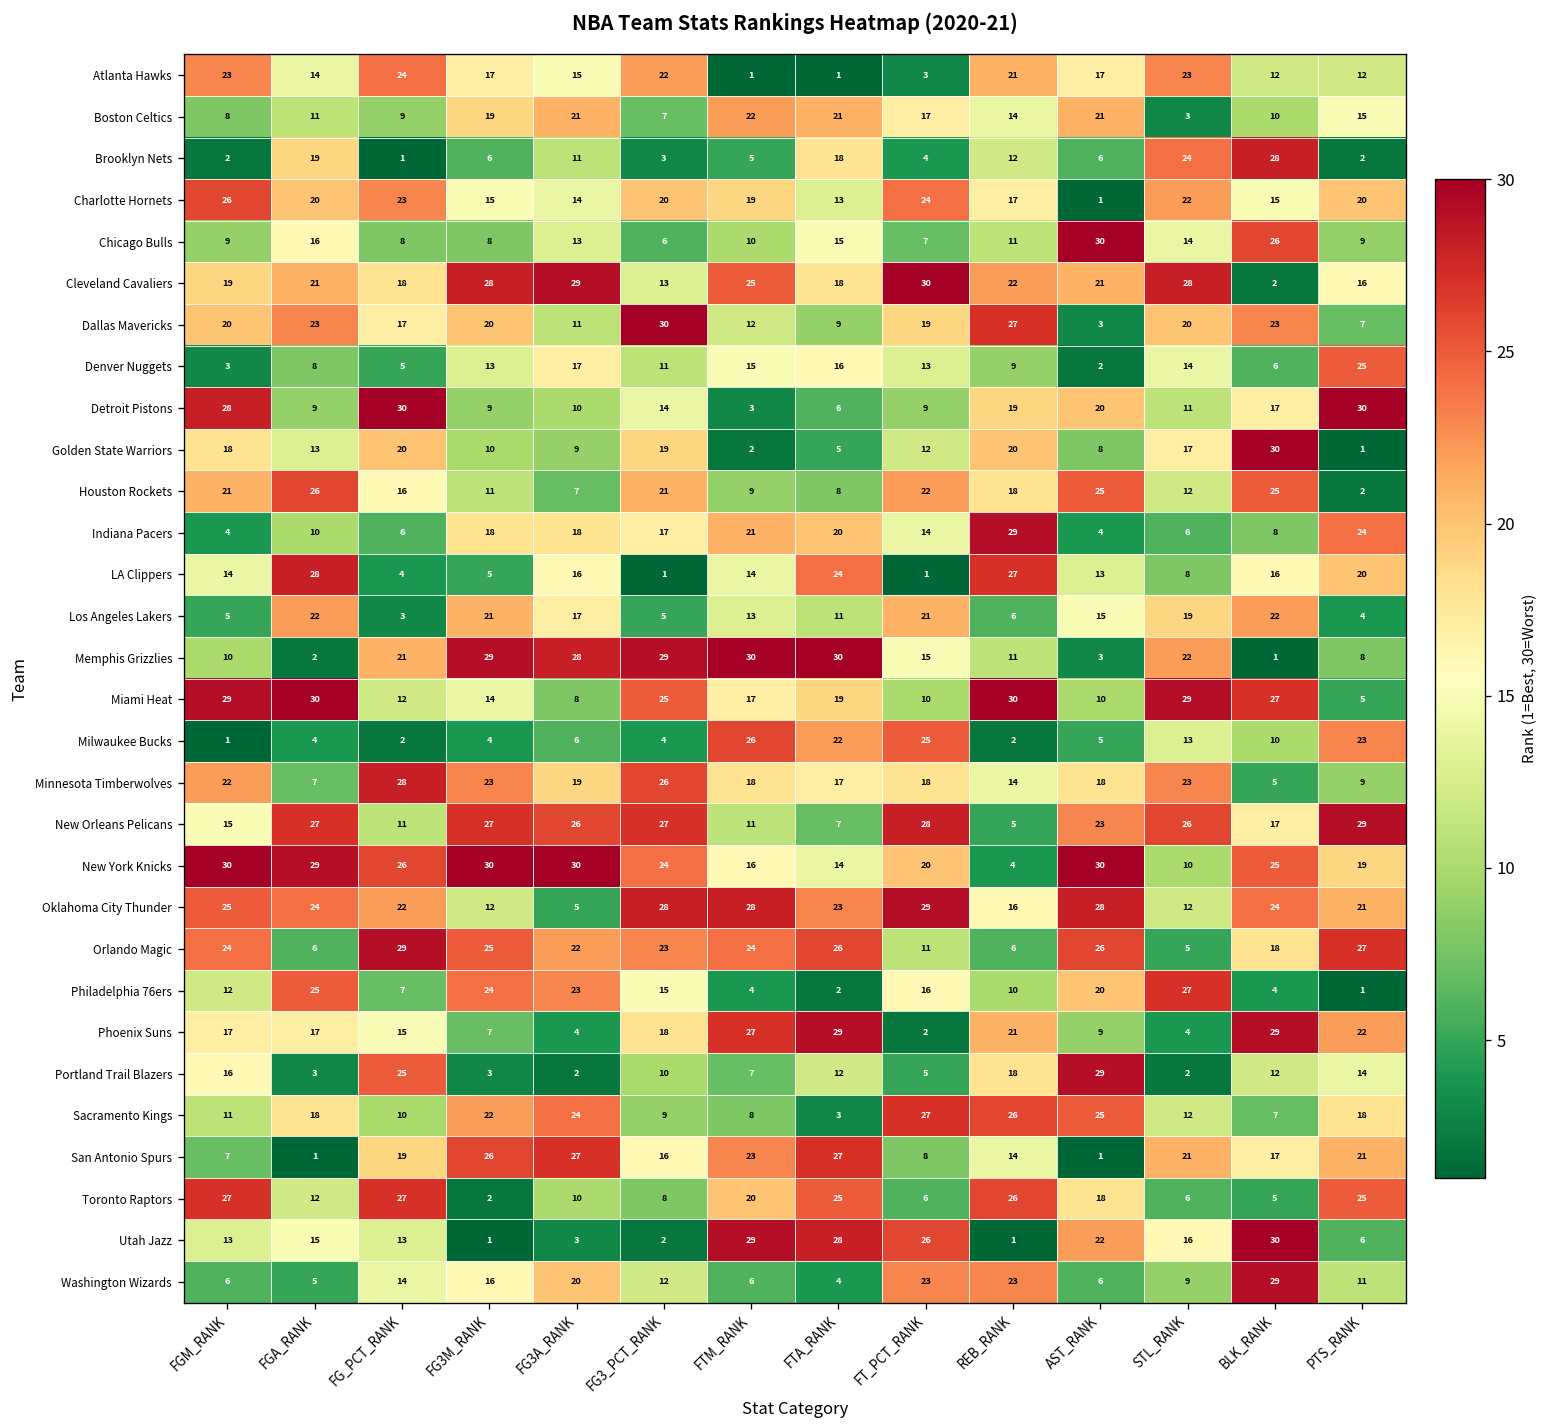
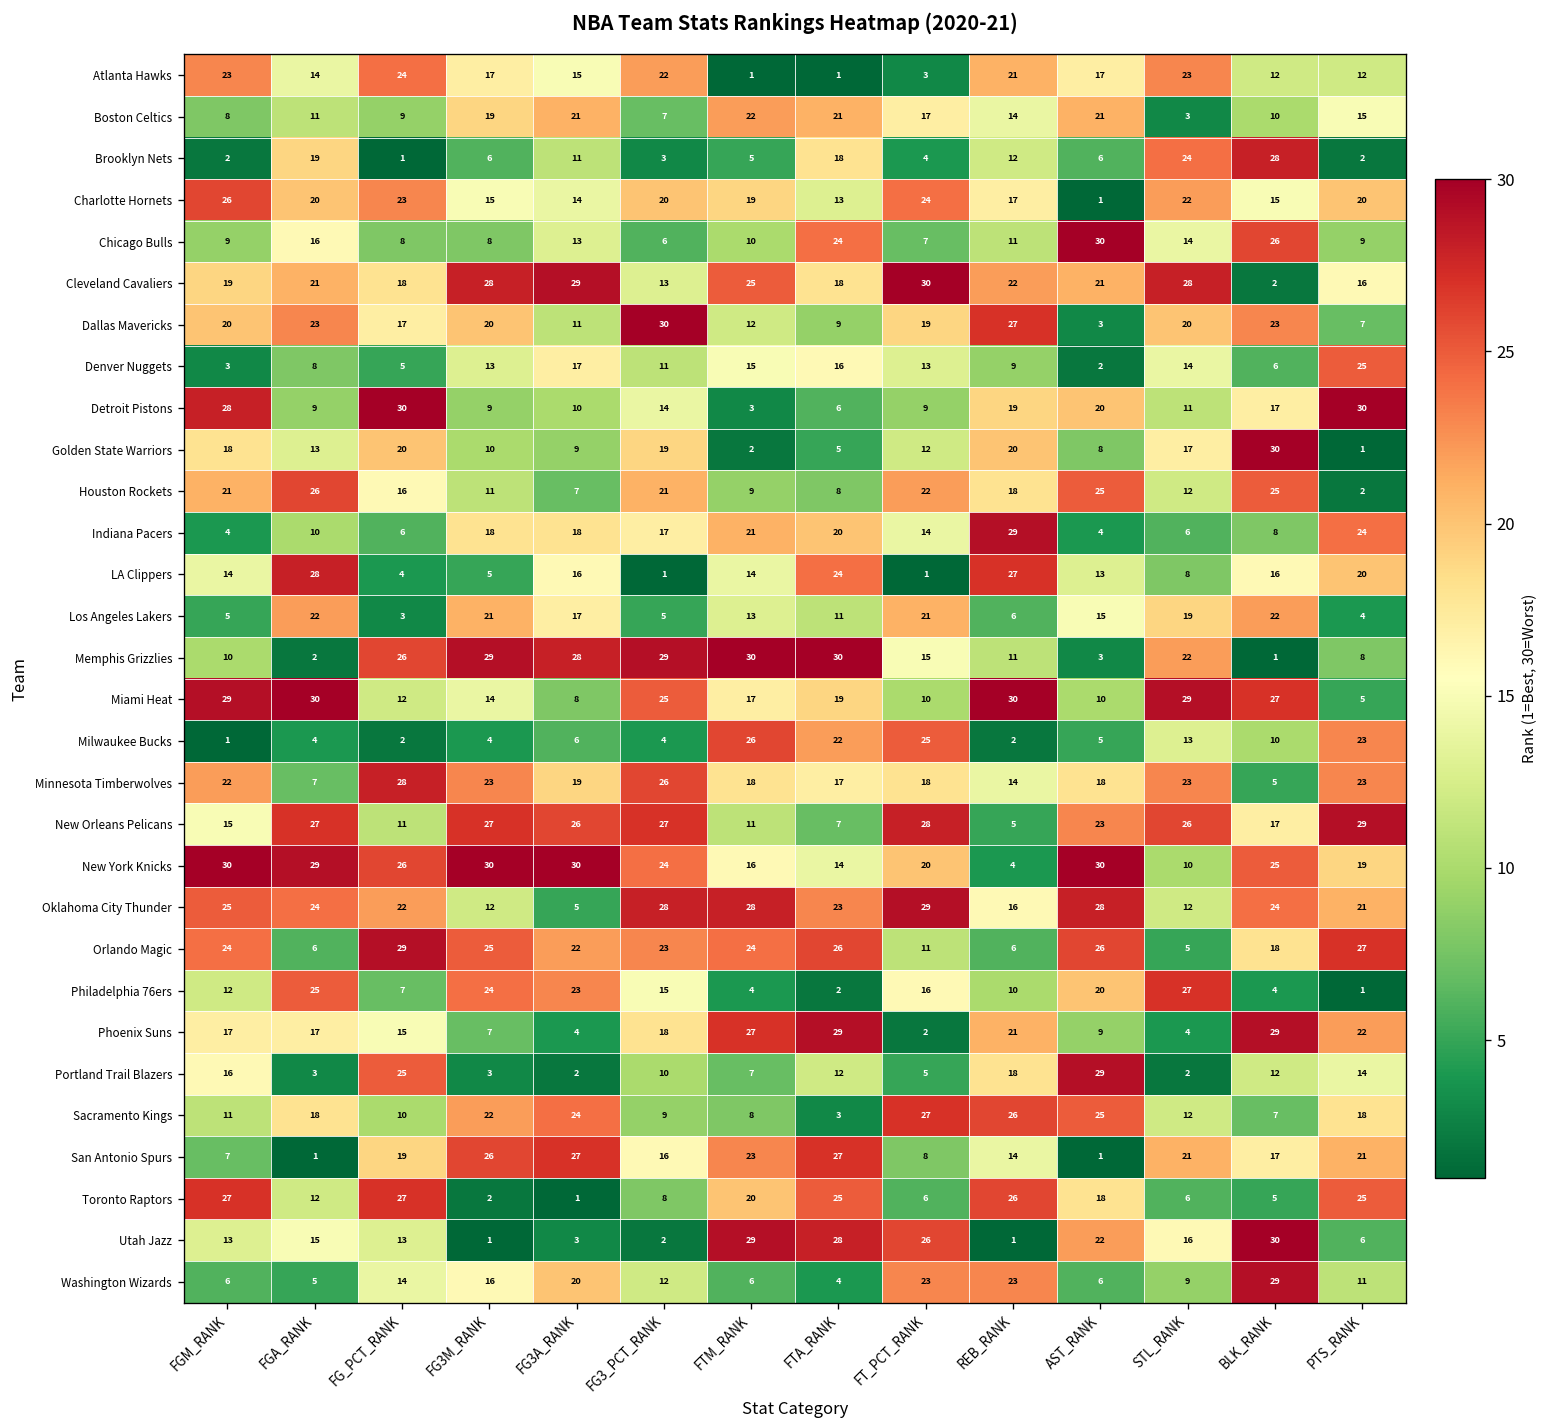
Chicago Bulls, FTA_RANK: 15 -> 24
Memphis Grizzlies, FG_PCT_RANK: 21 -> 26
Minnesota Timberwolves, PTS_RANK: 9 -> 23
Toronto Raptors, FG3A_RANK: 10 -> 1
